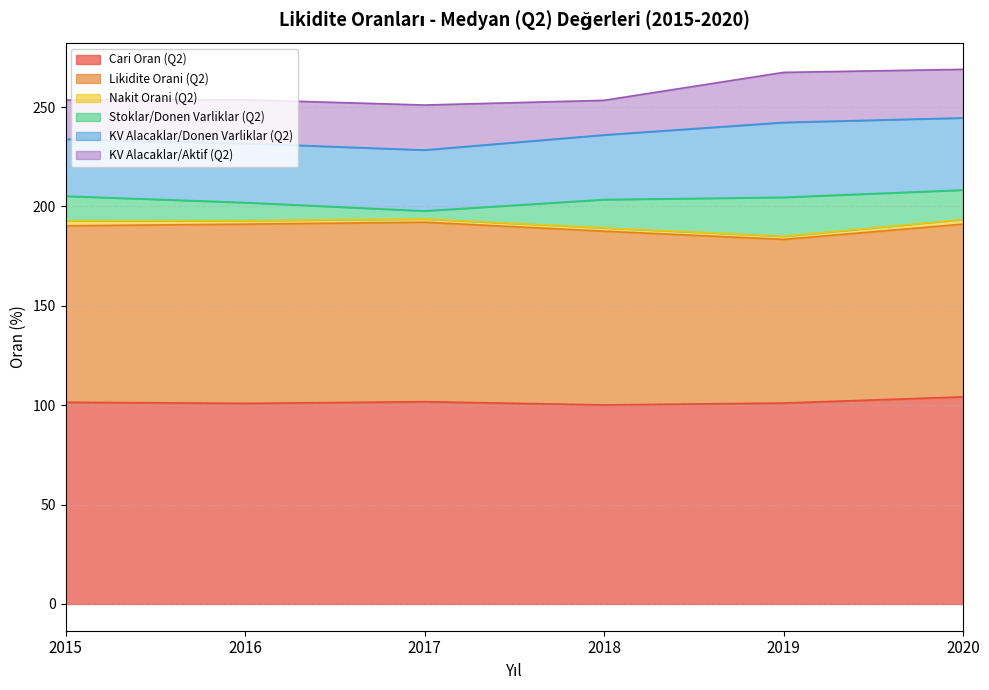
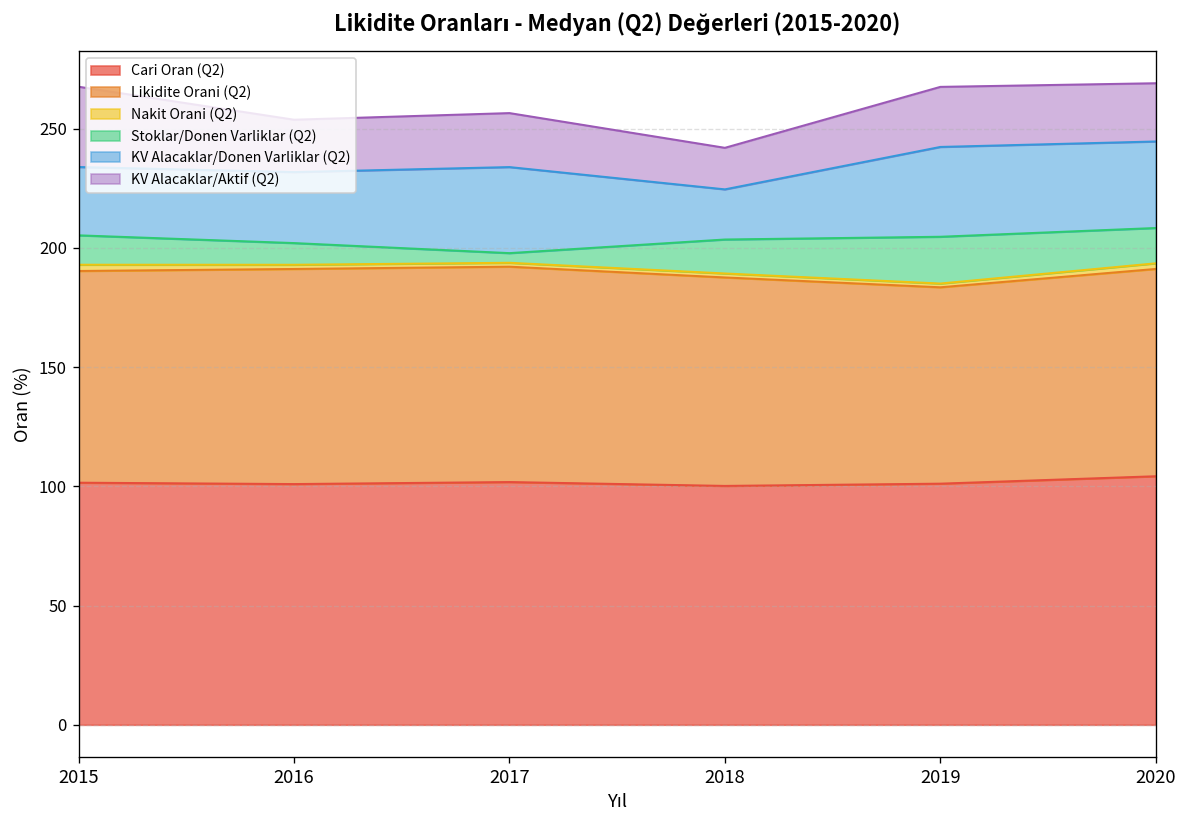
KV Alacaklar/Aktif (Q2), 2015: 20 -> 34
KV Alacaklar/Donen Varliklar (Q2), 2017: 31 -> 36
KV Alacaklar/Donen Varliklar (Q2), 2018: 33 -> 21
